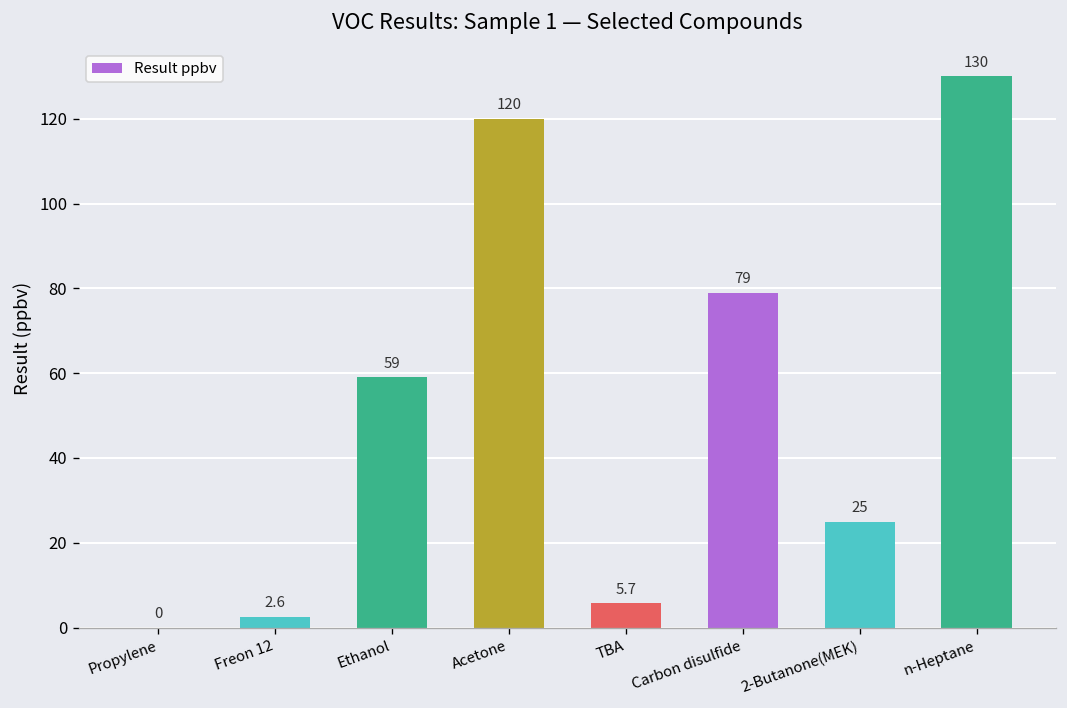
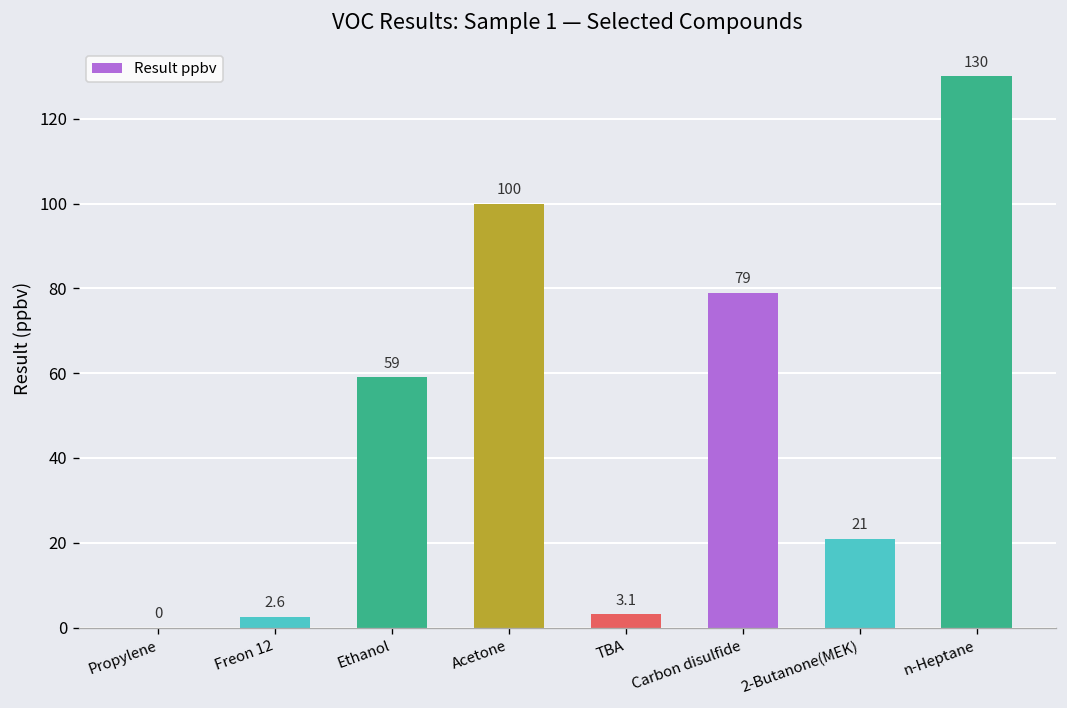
Acetone: 120 -> 100
TBA: 5.7 -> 3.1
2-Butanone(MEK): 25 -> 21
